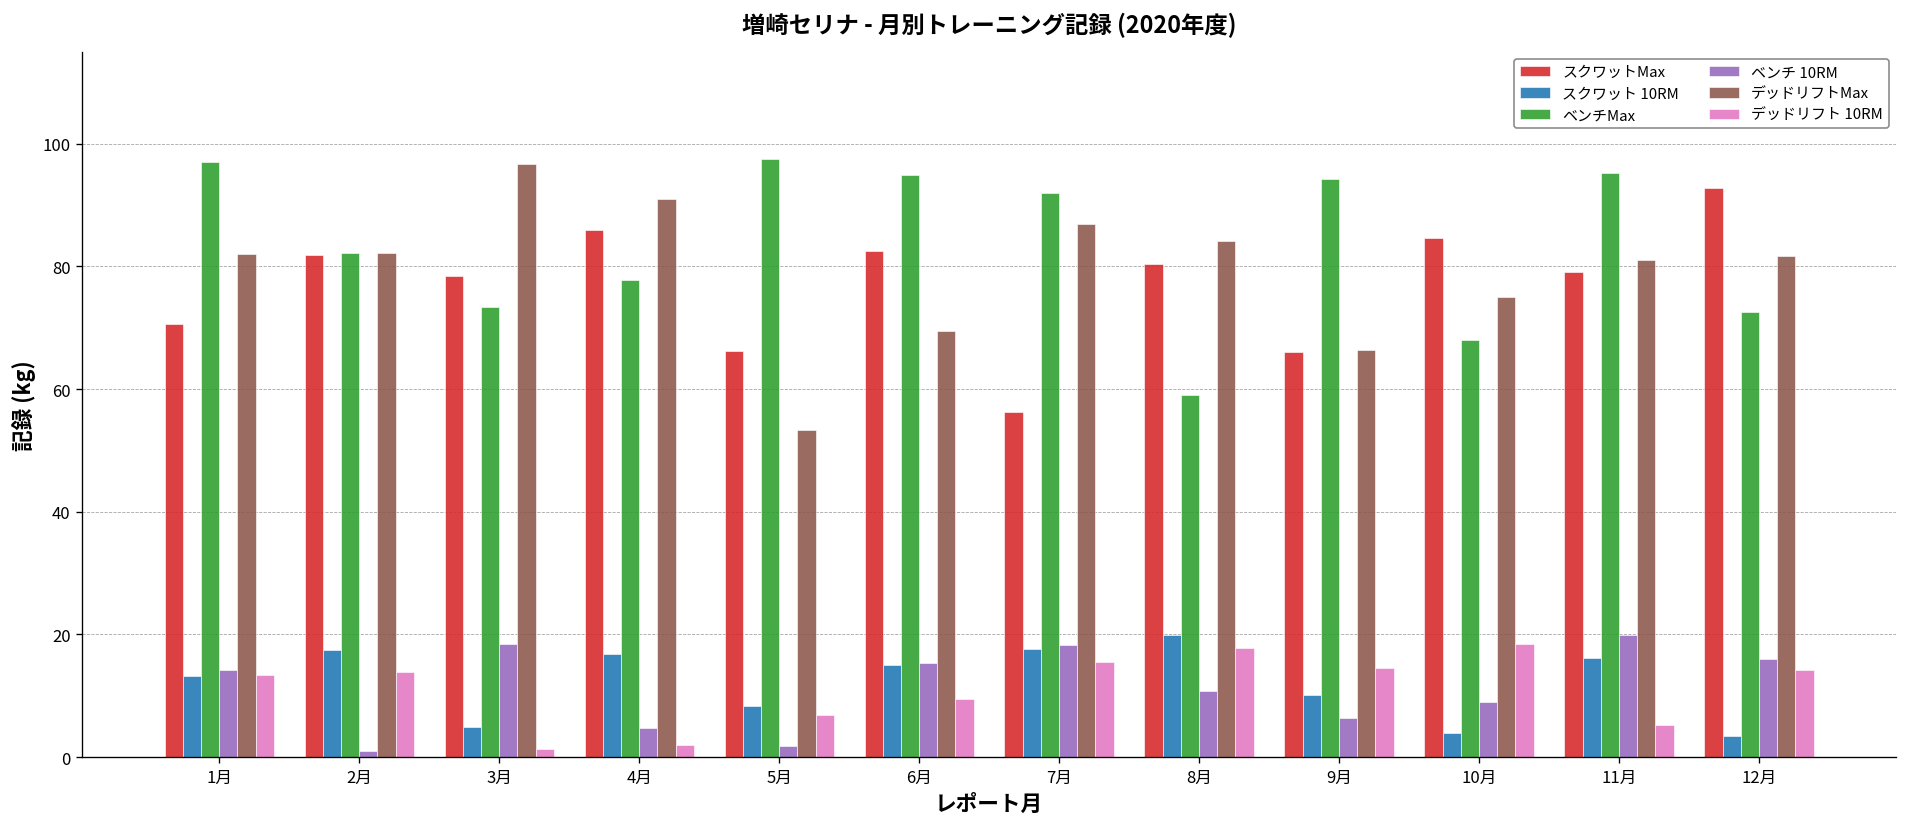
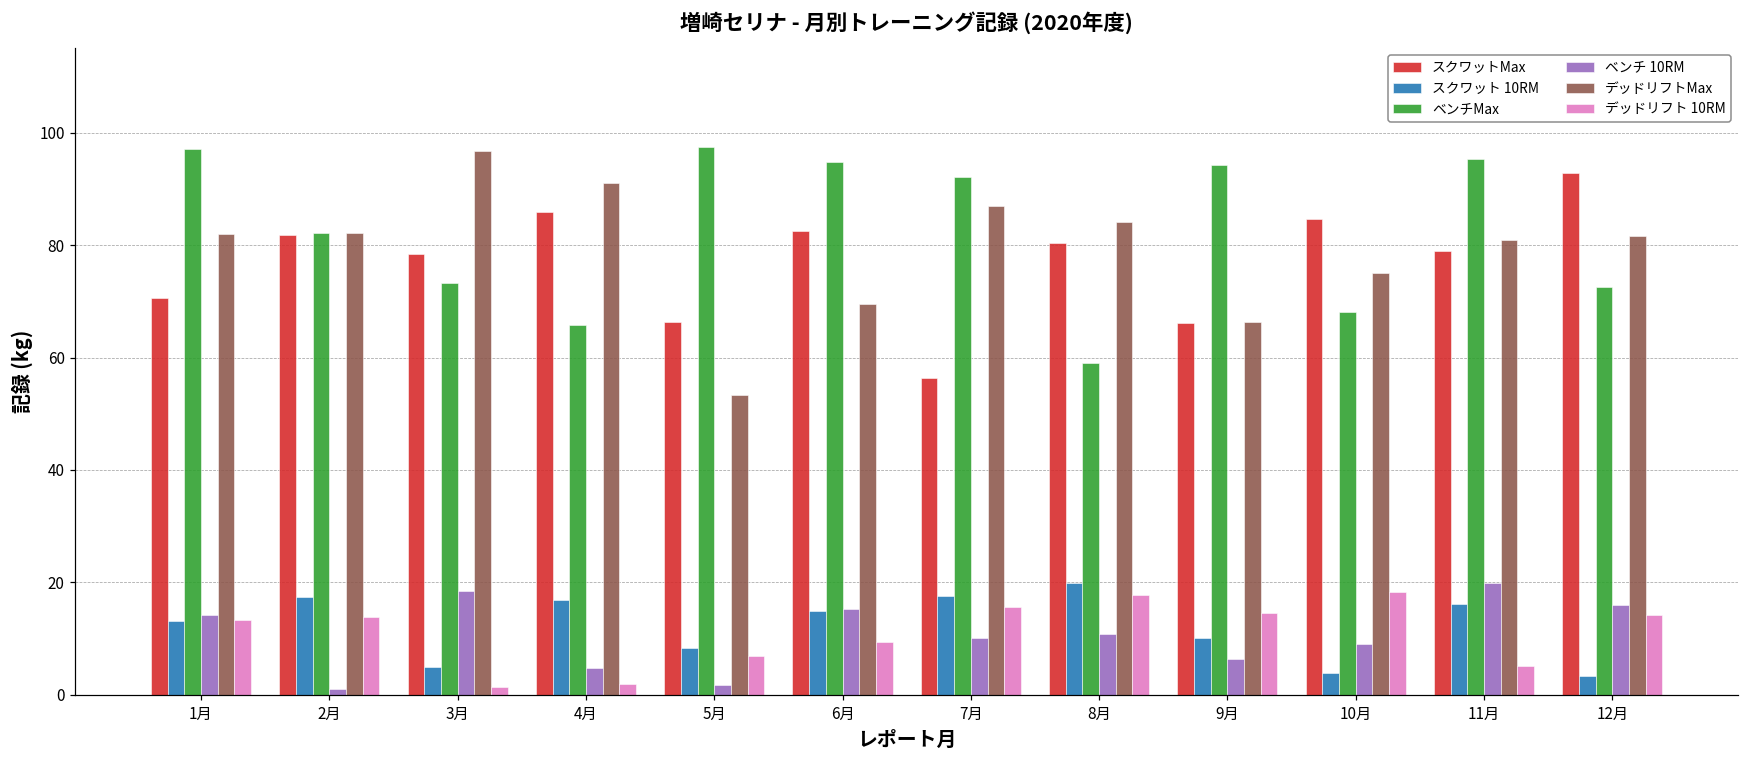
ベンチMax, 4月: 78 -> 66
ベンチ 10RM, 7月: 18 -> 10
